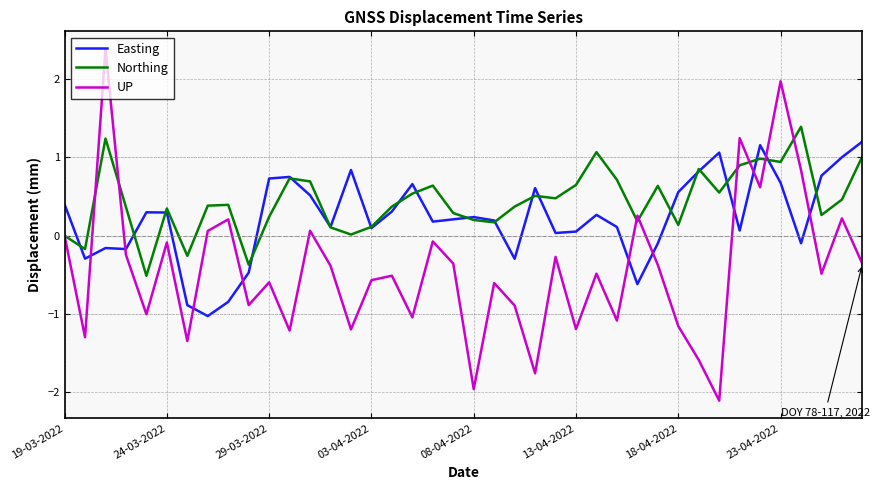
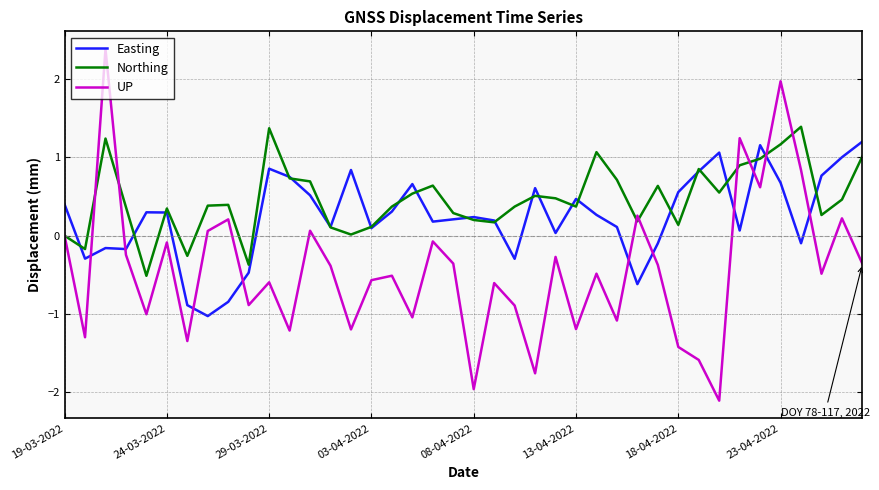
Easting, 29-03-2022: 0.7 -> 0.9
Northing, 29-03-2022: 0.2 -> 1.4
Easting, 13-04-2022: 0.1 -> 0.5
Northing, 13-04-2022: 0.6 -> 0.4
UP, 18-04-2022: -1.2 -> -1.4
Northing, 23-04-2022: 0.9 -> 1.2
